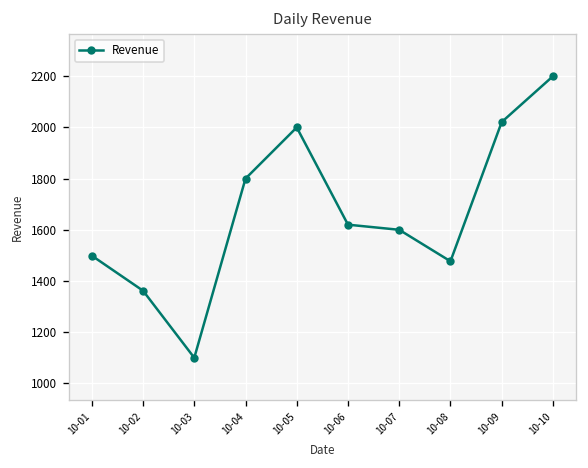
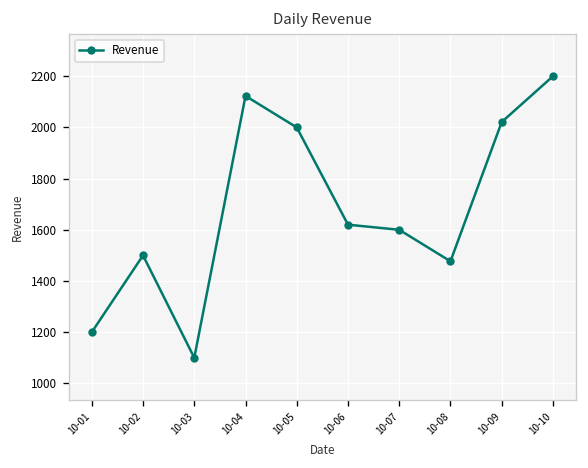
10-01: 1500 -> 1200
10-02: 1360 -> 1500
10-04: 1800 -> 2120
